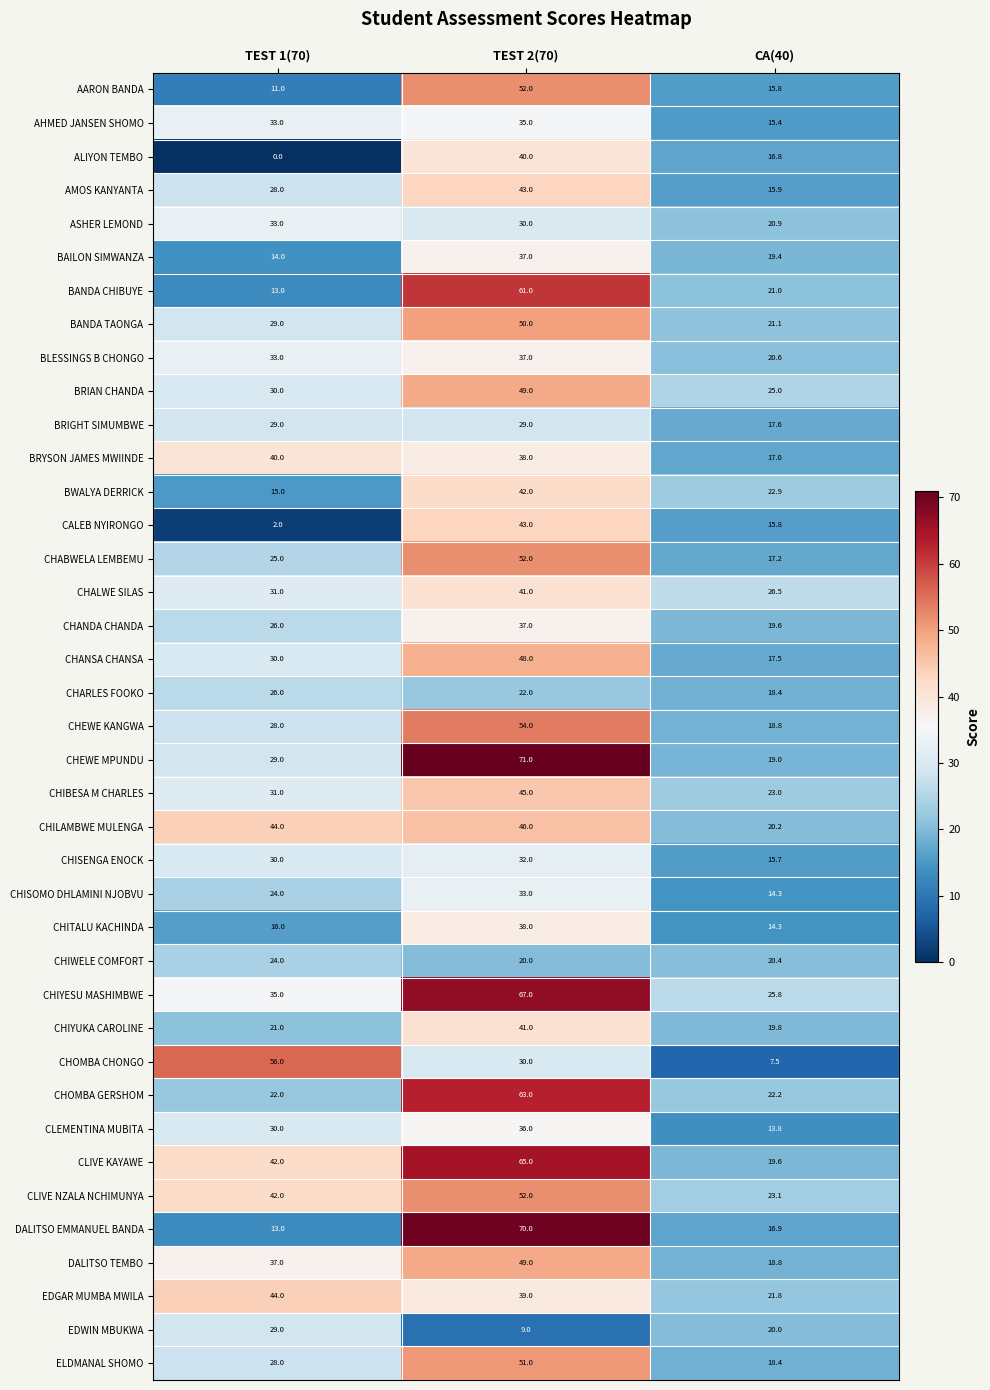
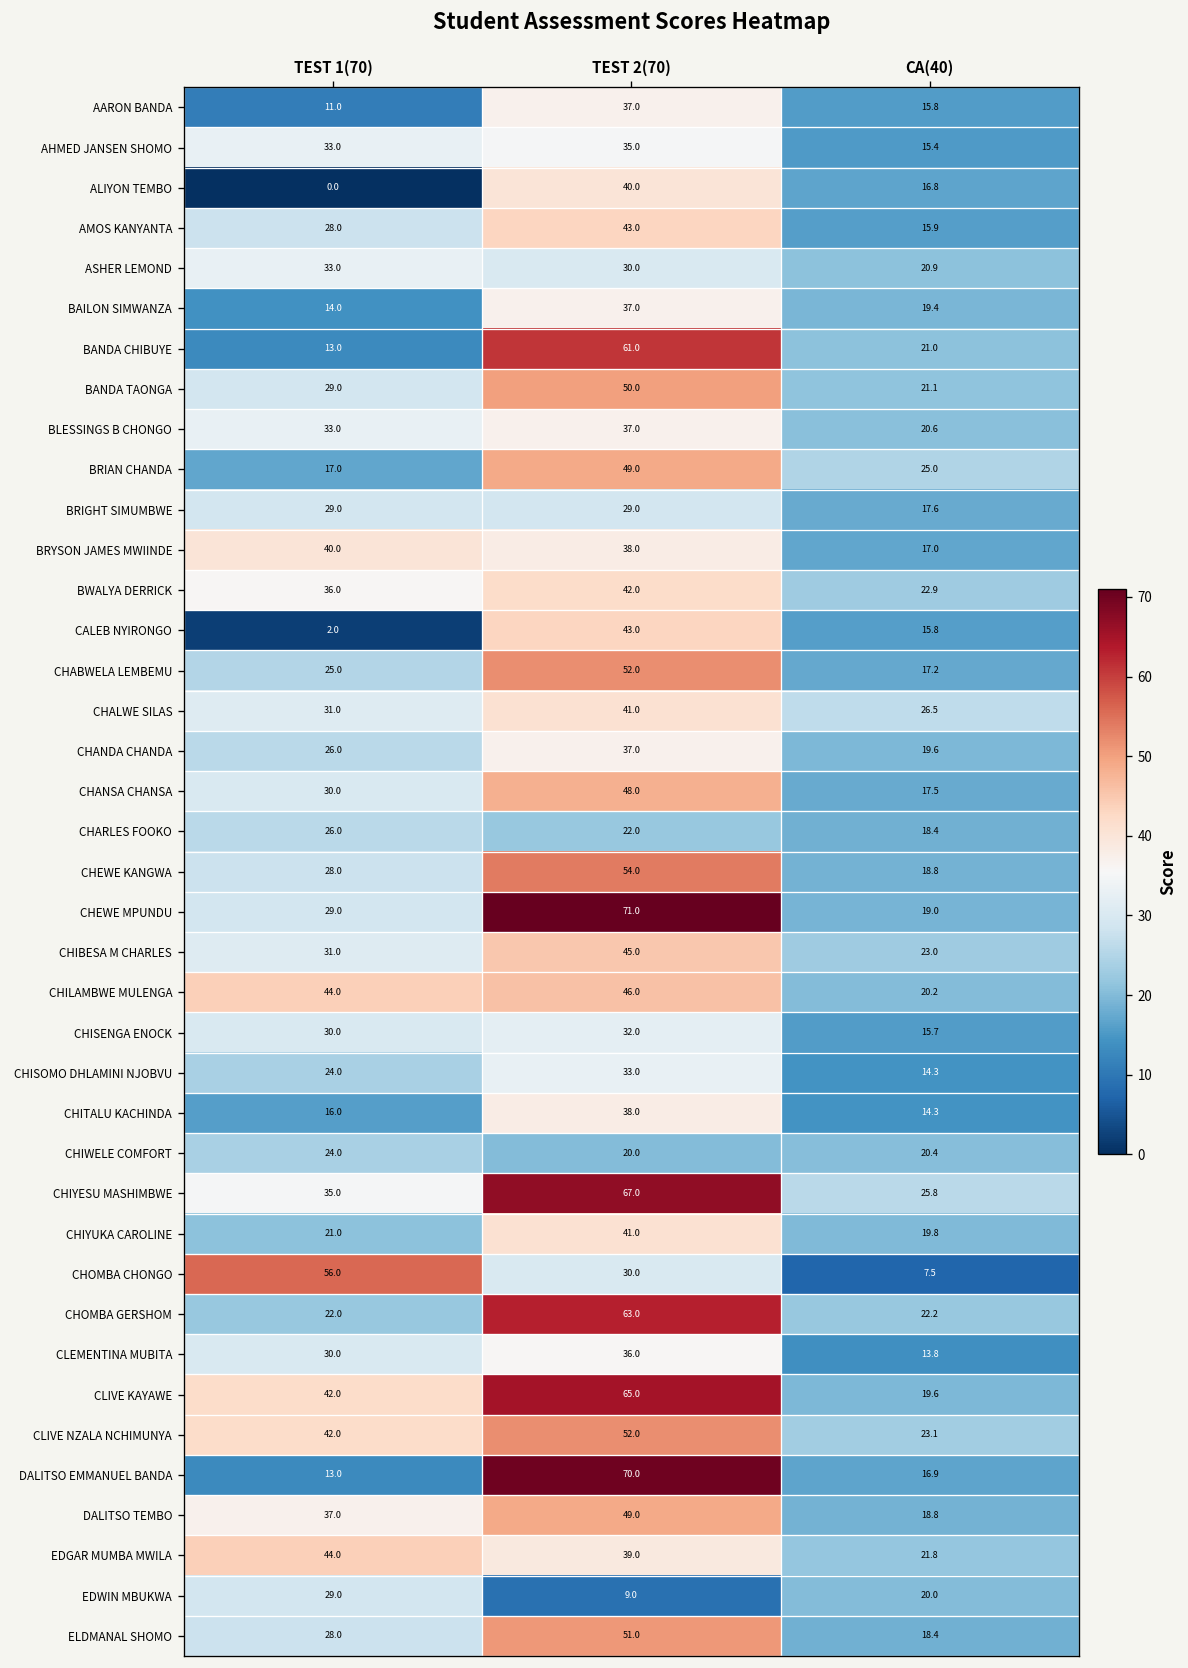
AARON BANDA, TEST 2(70): 52.0 -> 37.0
BRIAN CHANDA, TEST 1(70): 30.0 -> 17.0
BWALYA DERRICK, TEST 1(70): 15.0 -> 36.0
